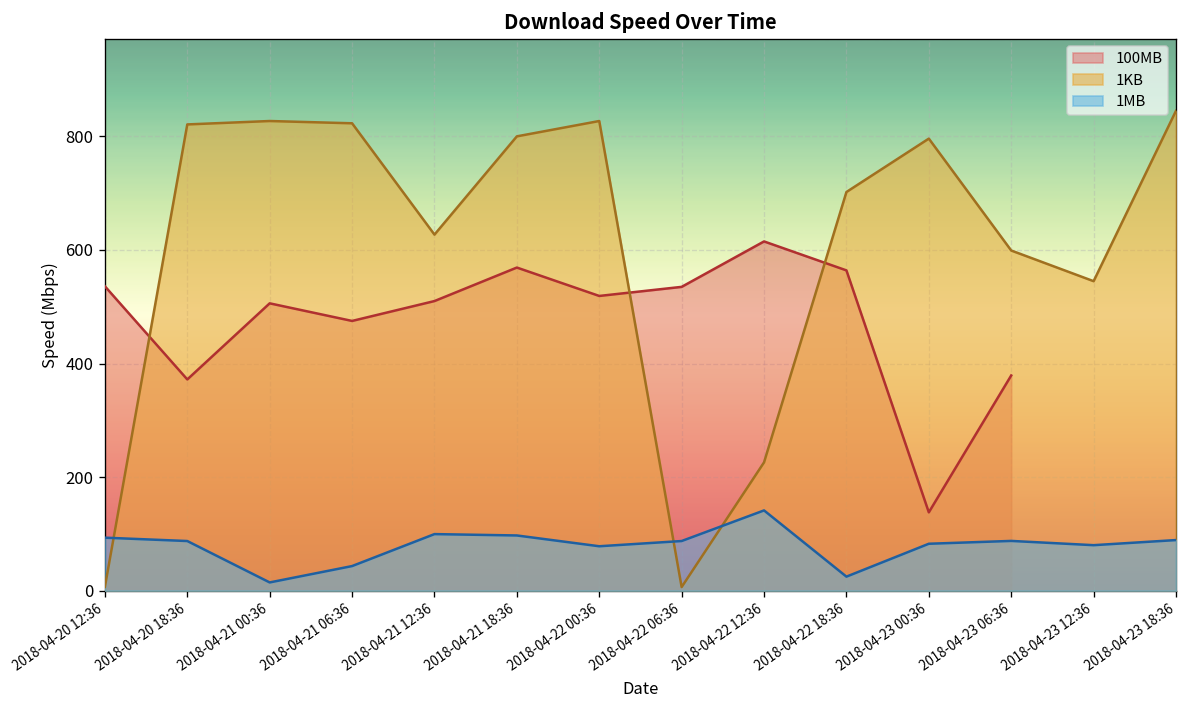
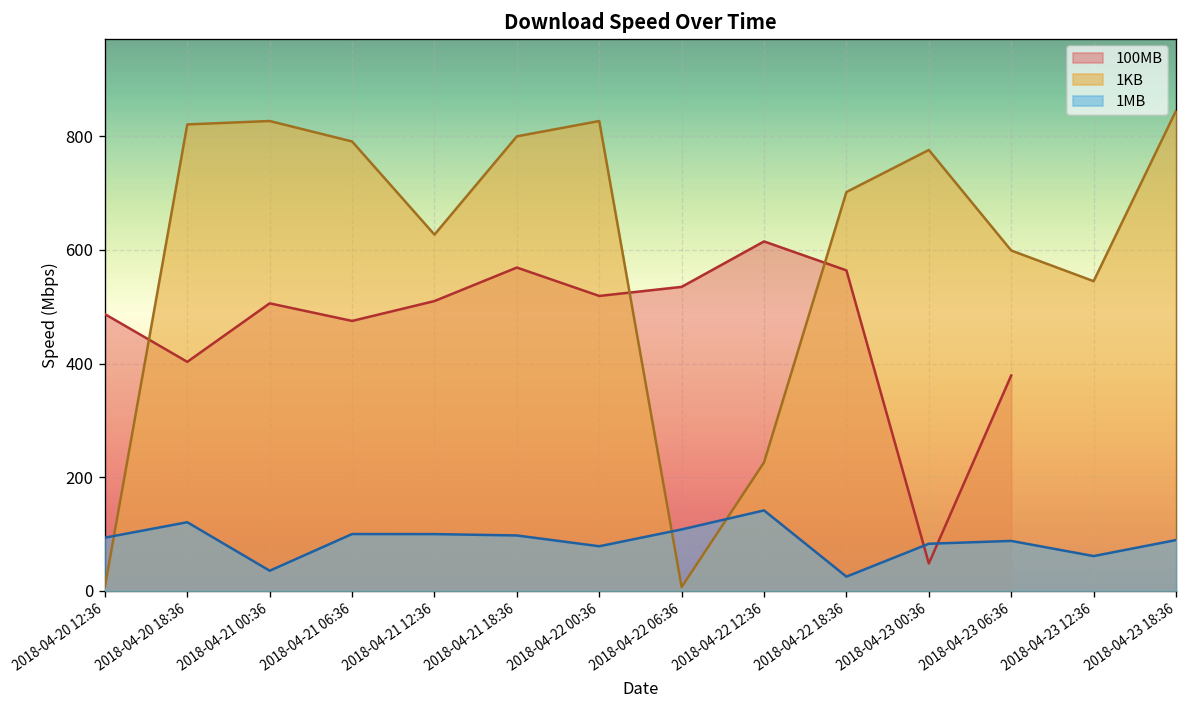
100MB, 2018-04-20 12:36: 540 -> 490
100MB, 2018-04-20 18:36: 370 -> 400
1MB, 2018-04-20 18:36: 90 -> 120
1MB, 2018-04-21 00:36: 10 -> 40
1KB, 2018-04-21 06:36: 820 -> 790
1MB, 2018-04-21 06:36: 40 -> 100
1MB, 2018-04-22 06:36: 90 -> 110
100MB, 2018-04-23 00:36: 140 -> 50
1KB, 2018-04-23 00:36: 800 -> 780
1MB, 2018-04-23 12:36: 80 -> 60
